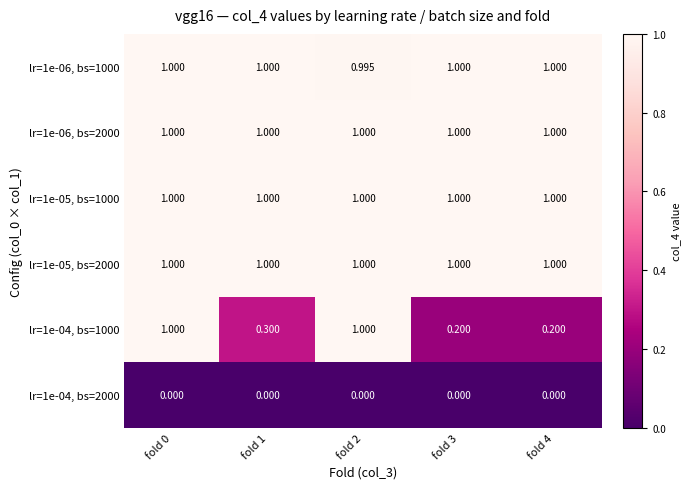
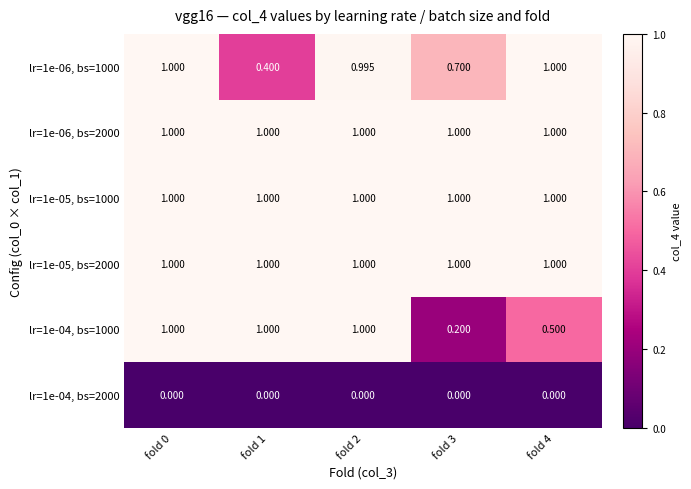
lr=1e-06, bs=1000, fold 1: 1.000 -> 0.400
lr=1e-06, bs=1000, fold 3: 1.000 -> 0.700
lr=1e-04, bs=1000, fold 1: 0.300 -> 1.000
lr=1e-04, bs=1000, fold 4: 0.200 -> 0.500
